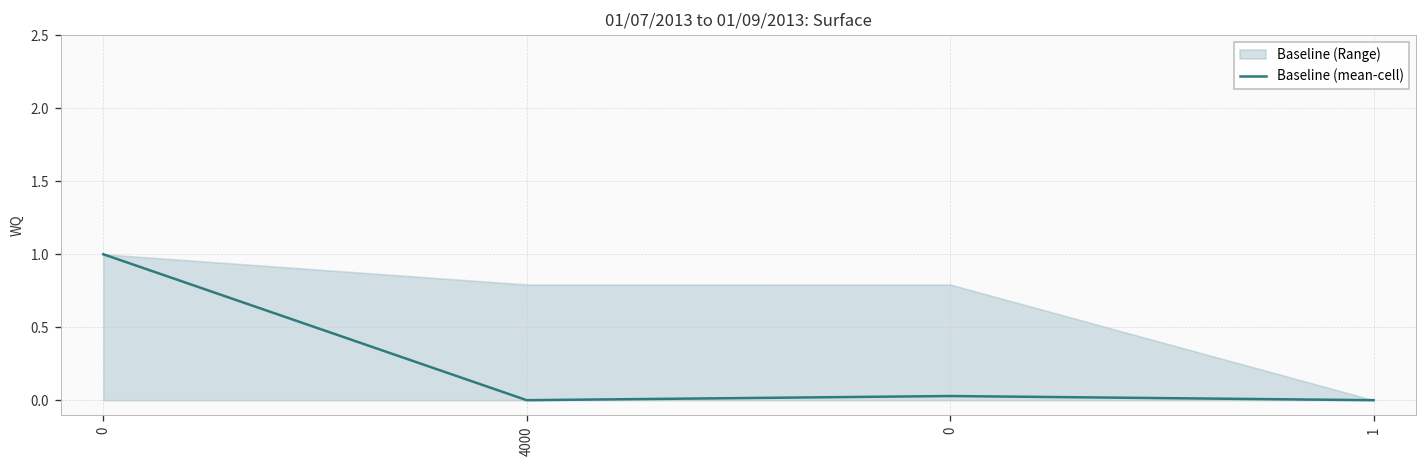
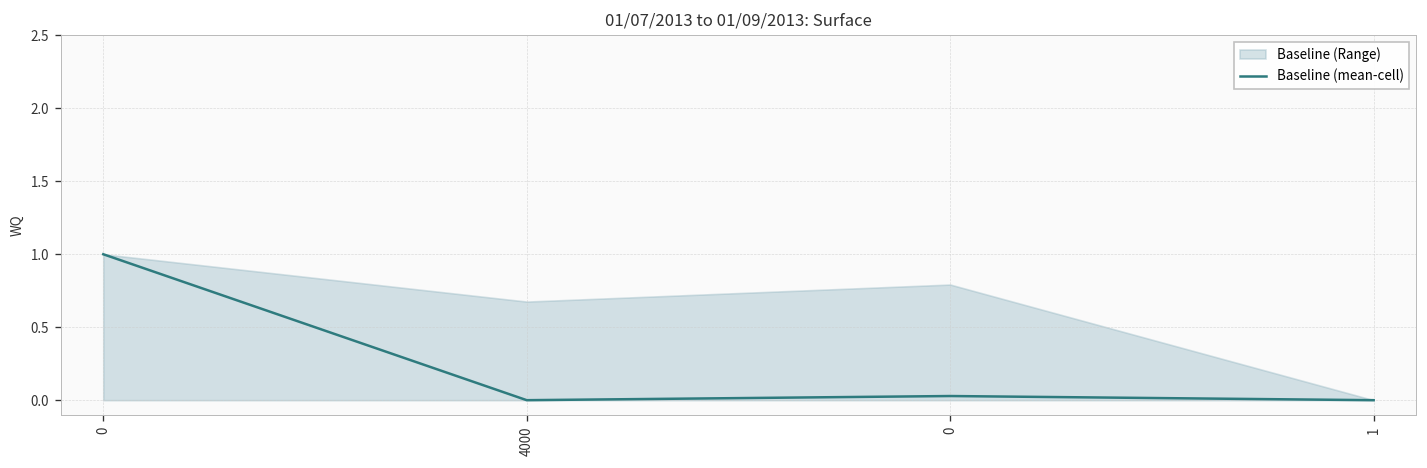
Baseline (Range), 4000: 0.79 -> 0.68
